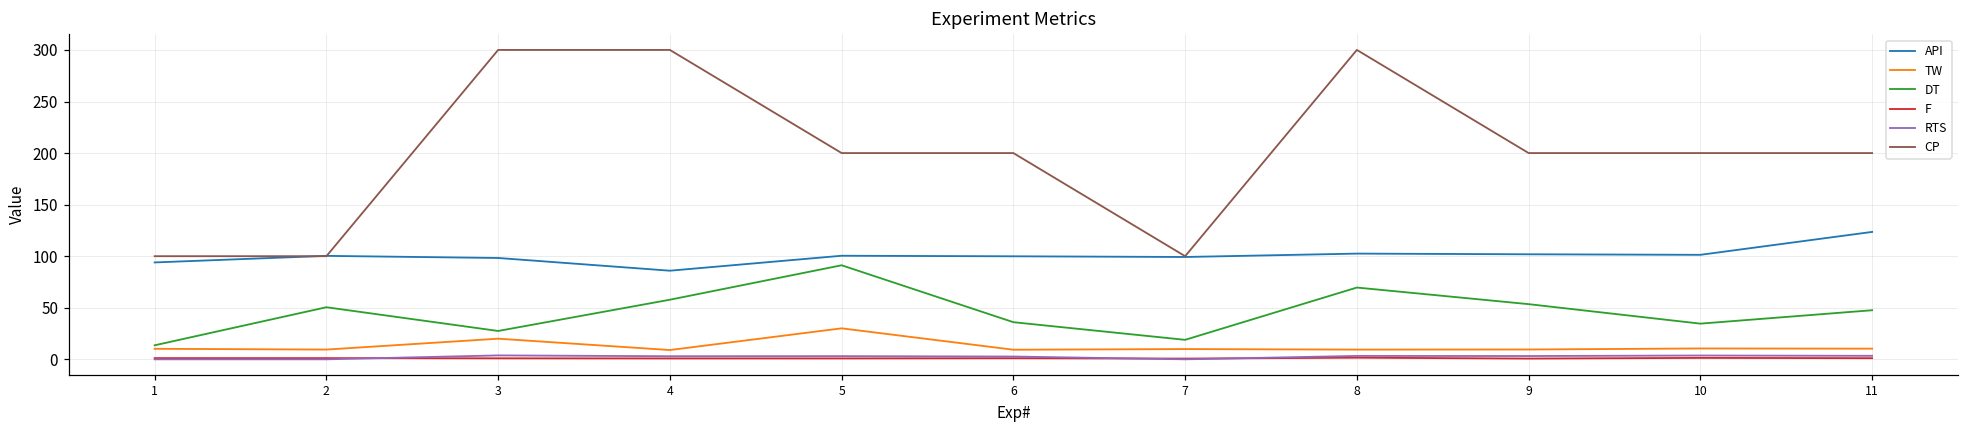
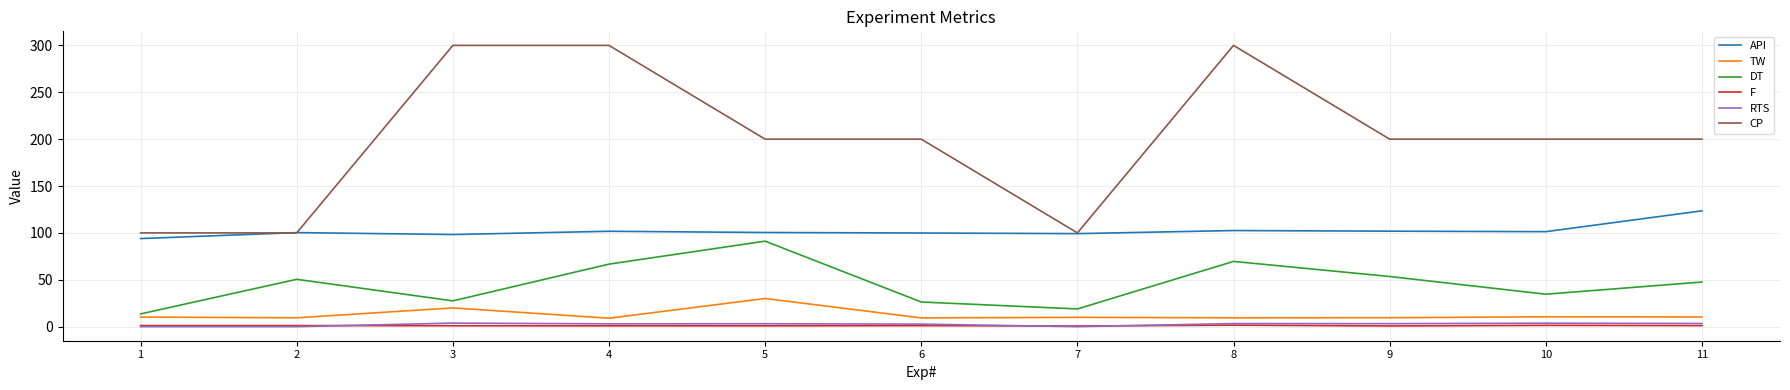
API, 4: 90 -> 100
DT, 4: 60 -> 70
DT, 6: 40 -> 30
